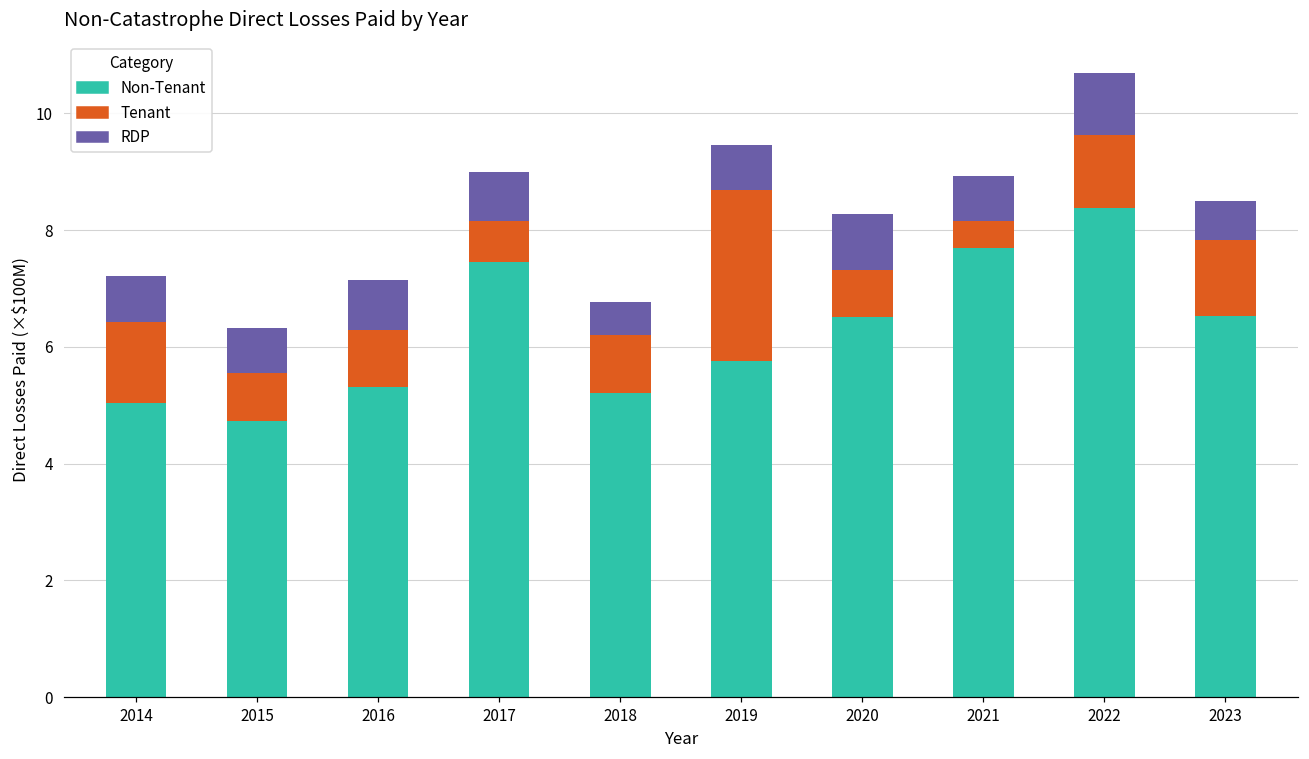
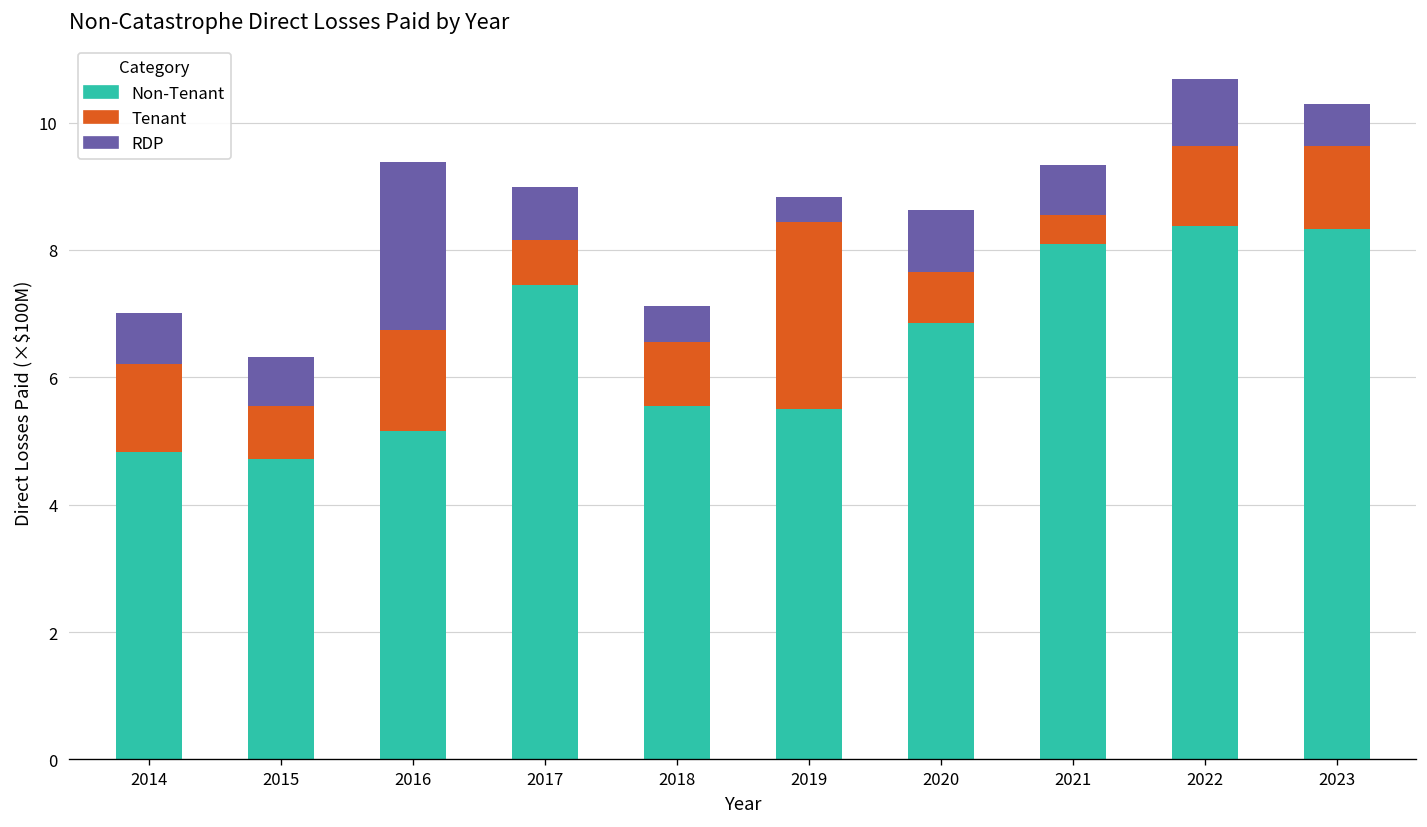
Non-Tenant, 2014: 5.0 -> 4.8
Non-Tenant, 2016: 5.3 -> 5.2
Tenant, 2016: 1.0 -> 1.6
RDP, 2016: 0.9 -> 2.6
Non-Tenant, 2018: 5.2 -> 5.6
Non-Tenant, 2019: 5.8 -> 5.5
RDP, 2019: 0.8 -> 0.4
Non-Tenant, 2020: 6.5 -> 6.9
Non-Tenant, 2021: 7.7 -> 8.1
Non-Tenant, 2023: 6.5 -> 8.3
